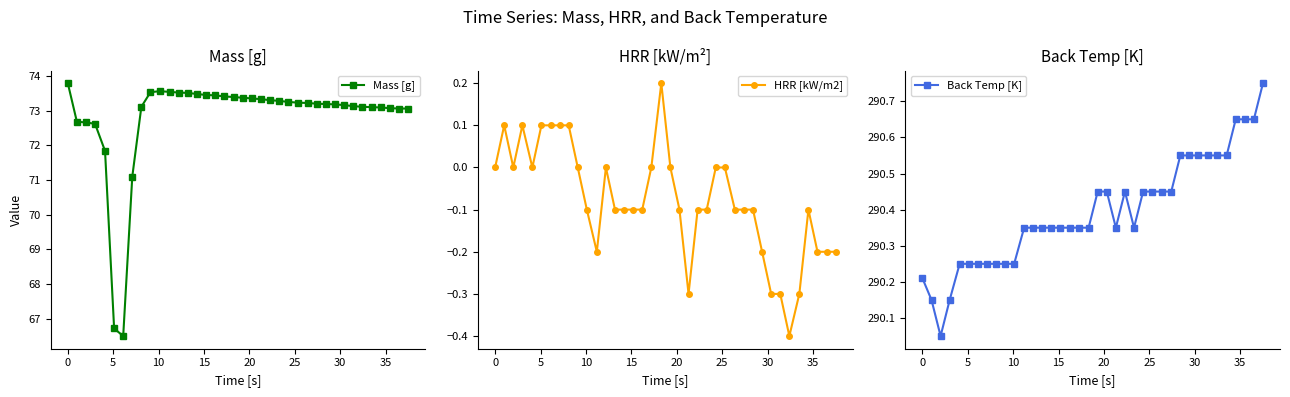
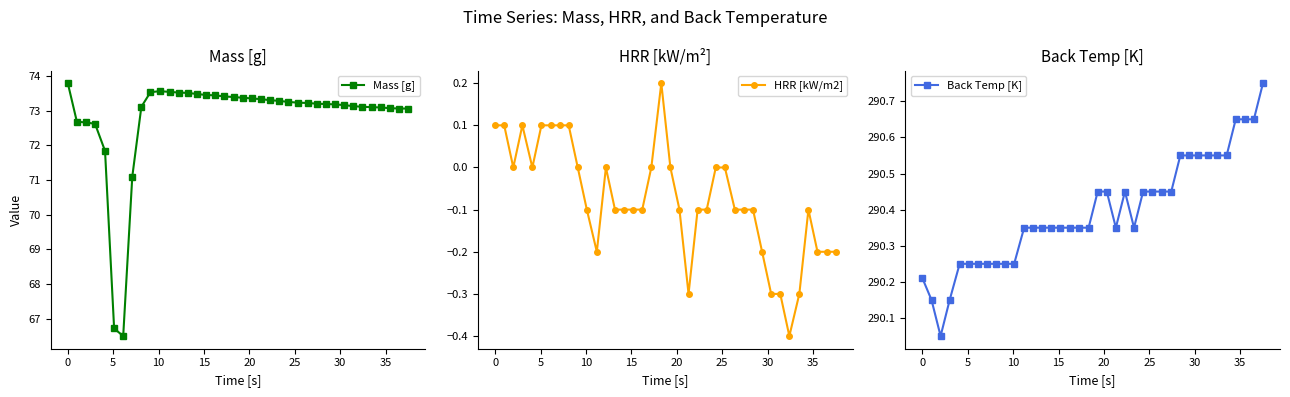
HRR [kW/m²], 0: 0.0 -> 0.1
